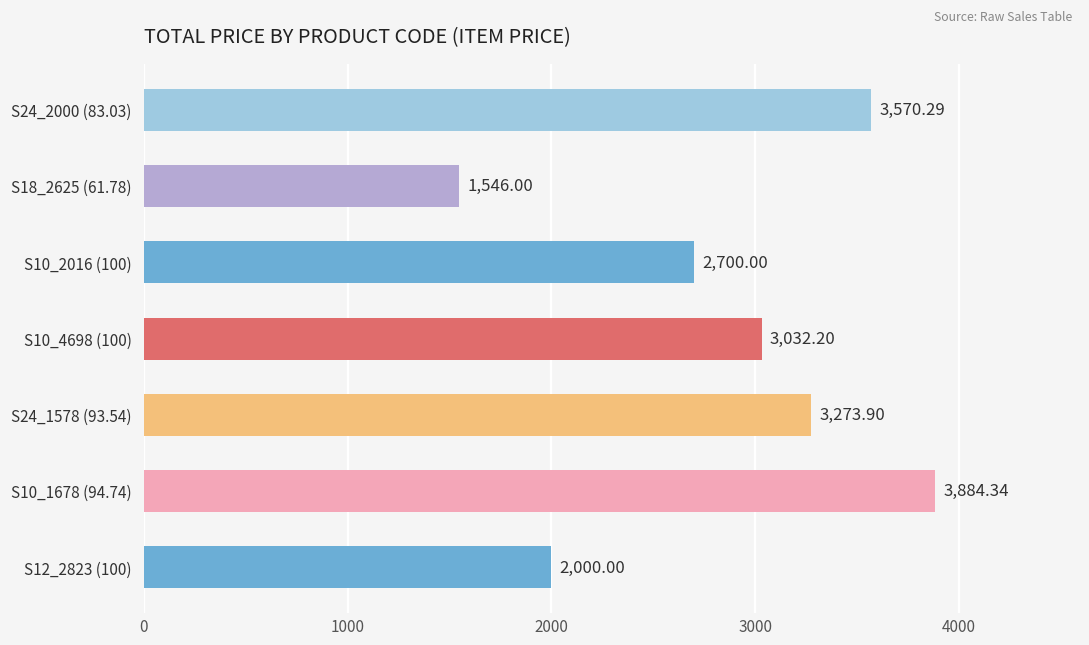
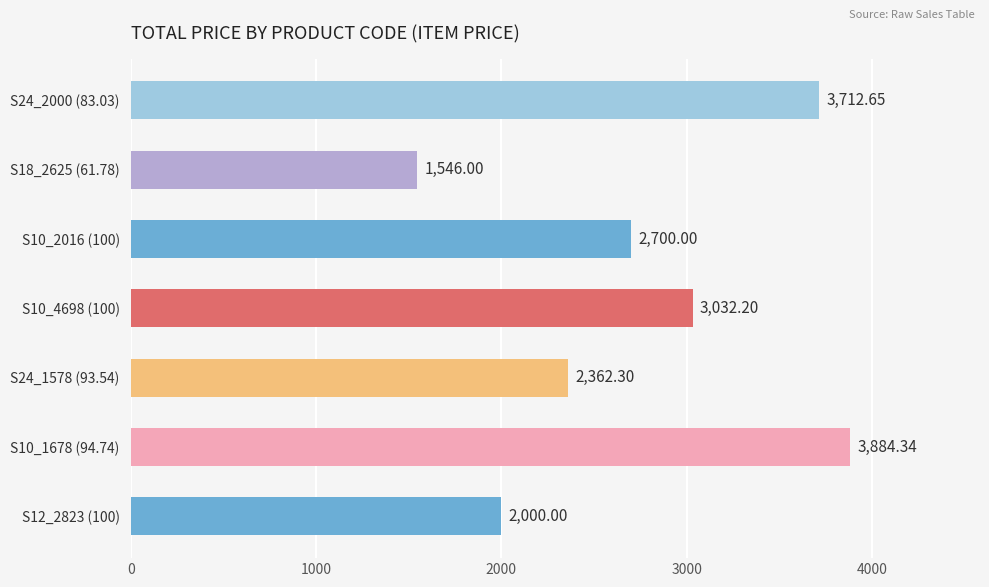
S24_2000 (83.03): 3,570.29 -> 3,712.65
S24_1578 (93.54): 3,273.90 -> 2,362.30
